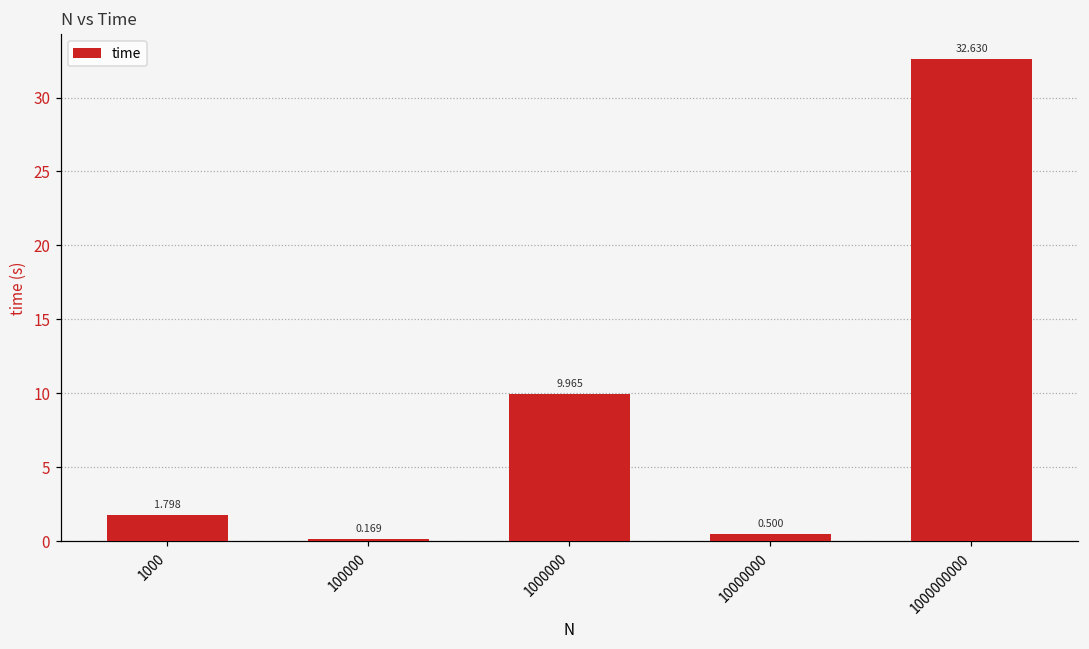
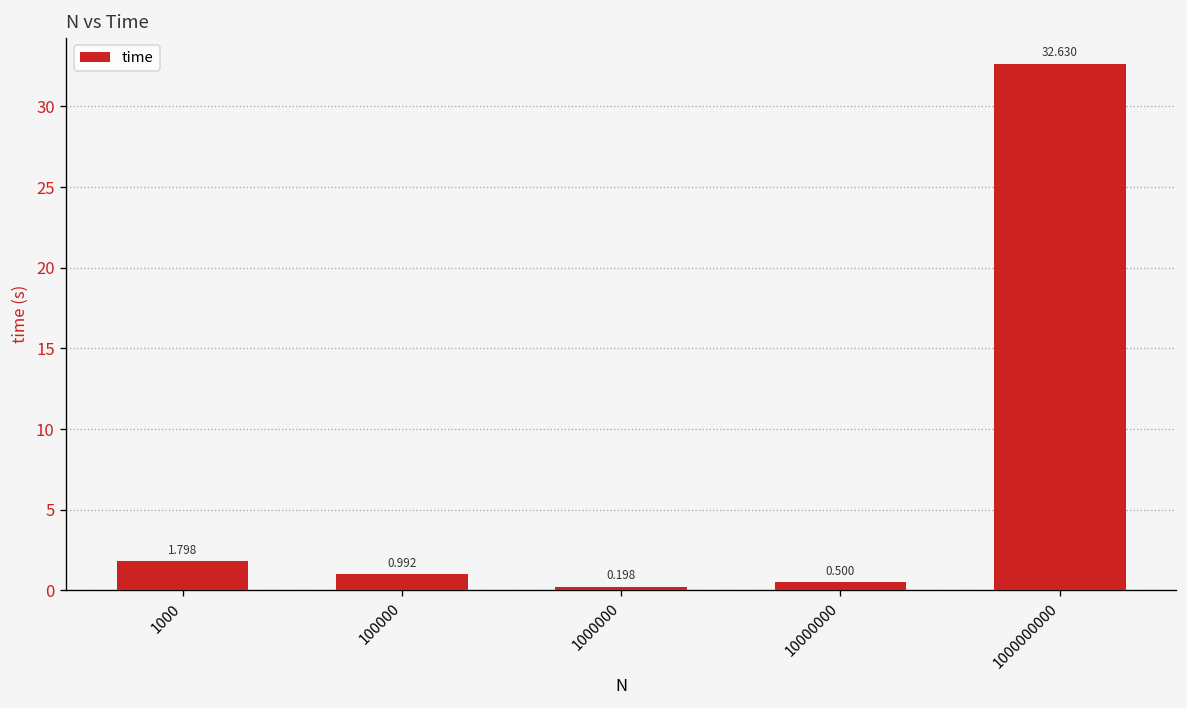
100000: 0.169 -> 0.992
1000000: 9.965 -> 0.198
